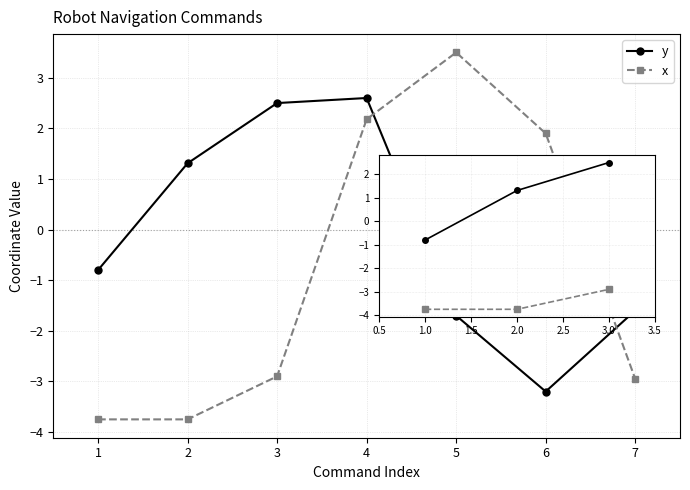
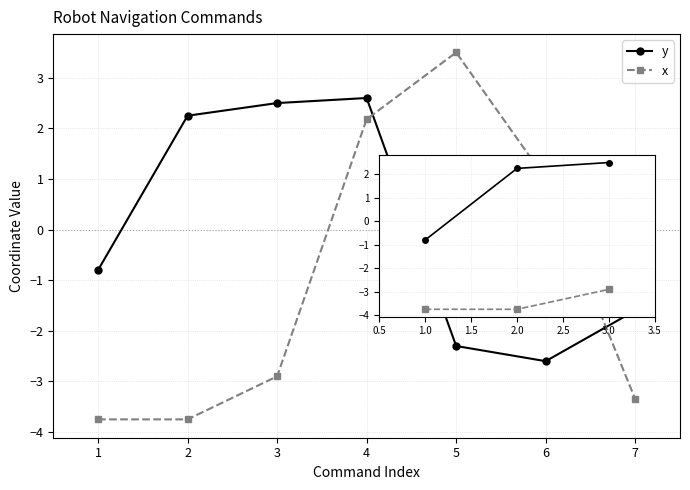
y, 2: 1.3 -> 2.3
y, 5: -1.7 -> -2.3
y, 6: -3.2 -> -2.6
x, 6: 1.9 -> 1.0
x, 7: -3.0 -> -3.4
